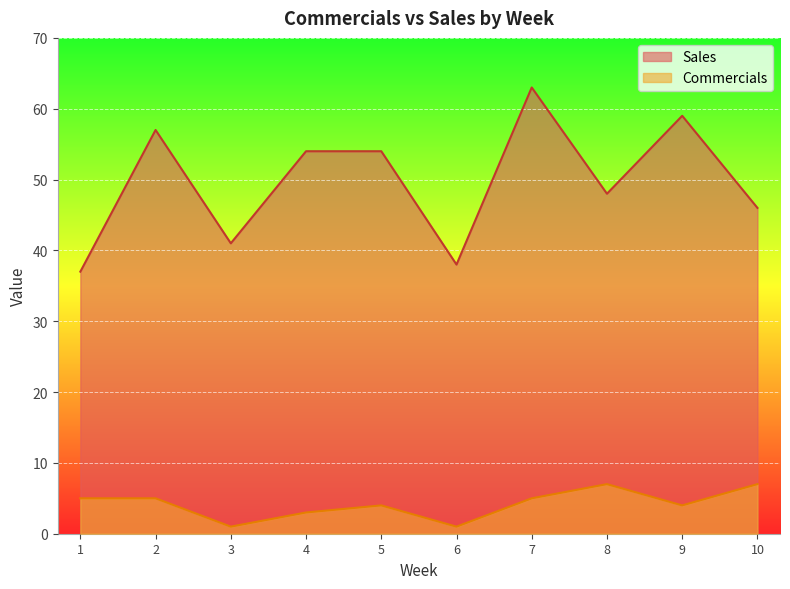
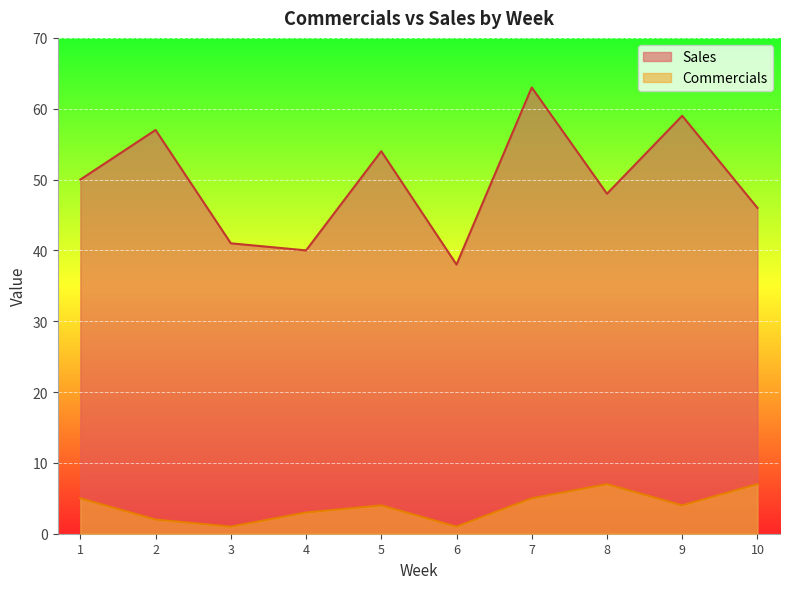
Sales, 1: 37 -> 50
Commercials, 2: 5 -> 2
Sales, 4: 54 -> 40
